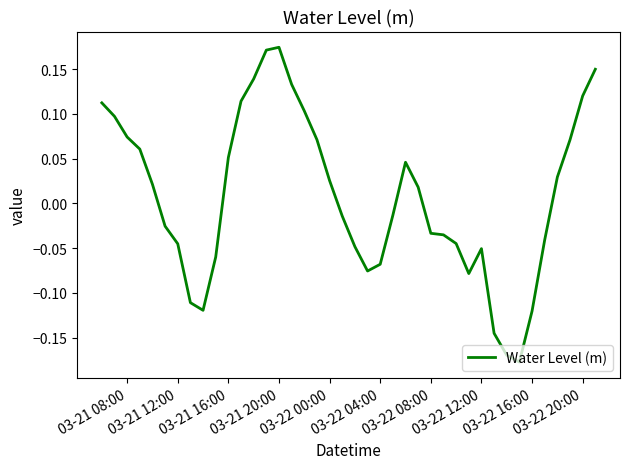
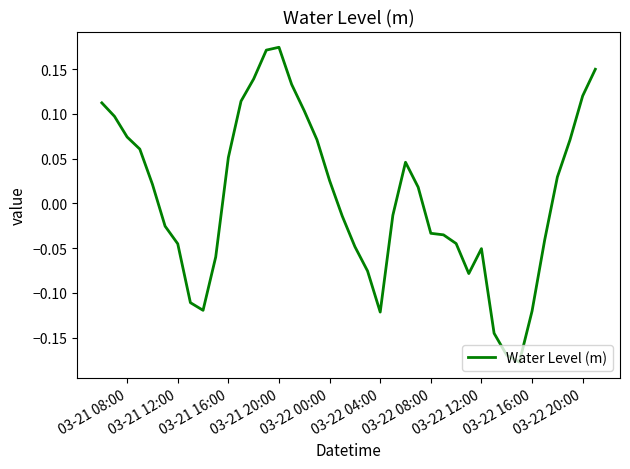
03-22 04:00: -0.07 -> -0.12
